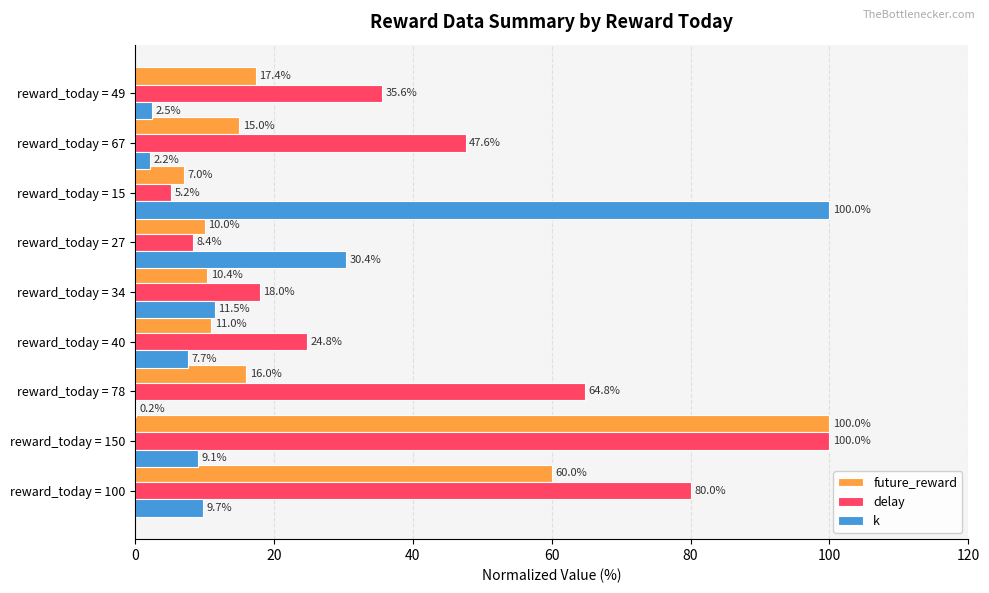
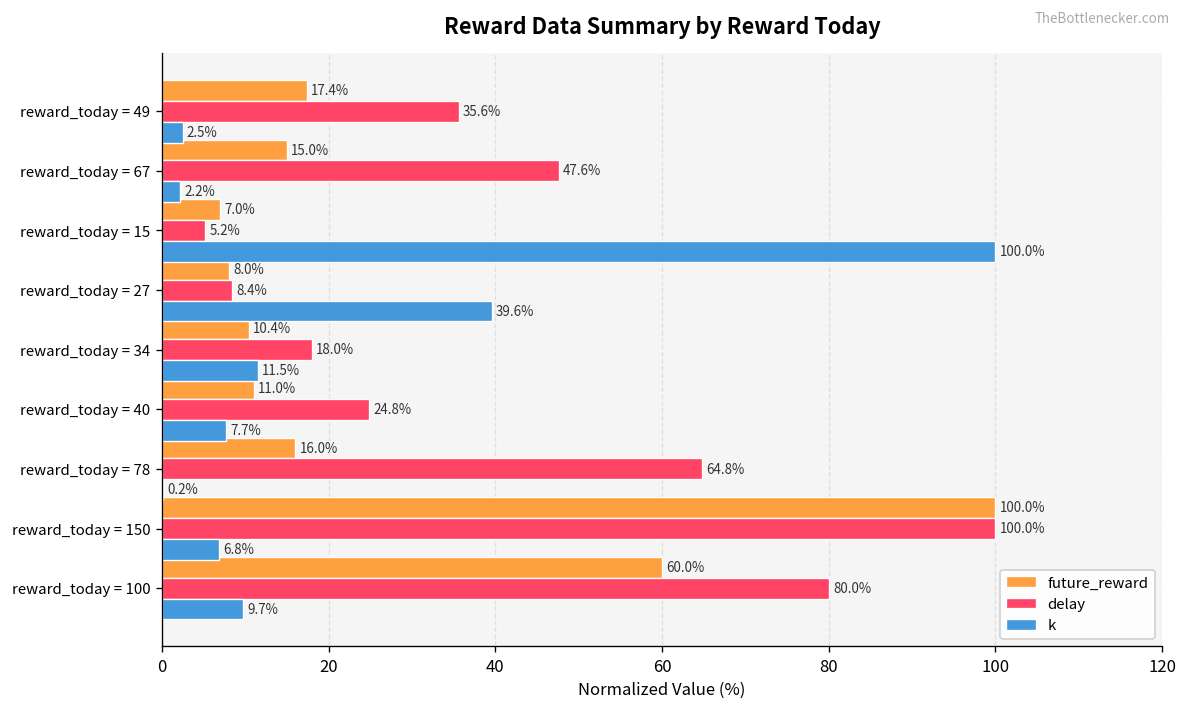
future_reward, reward_today = 27: 10.0% -> 8.0%
k, reward_today = 27: 30.4% -> 39.6%
k, reward_today = 150: 9.1% -> 6.8%
